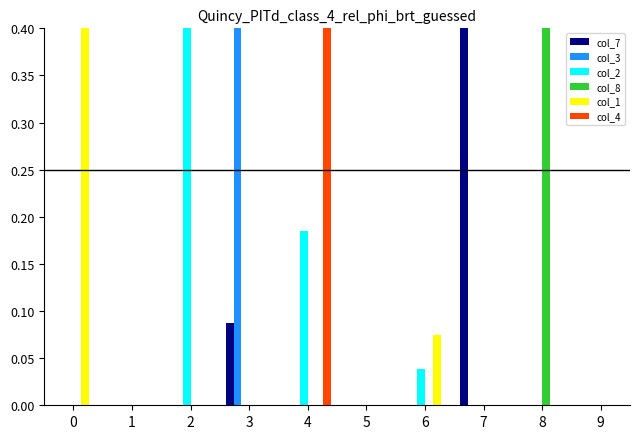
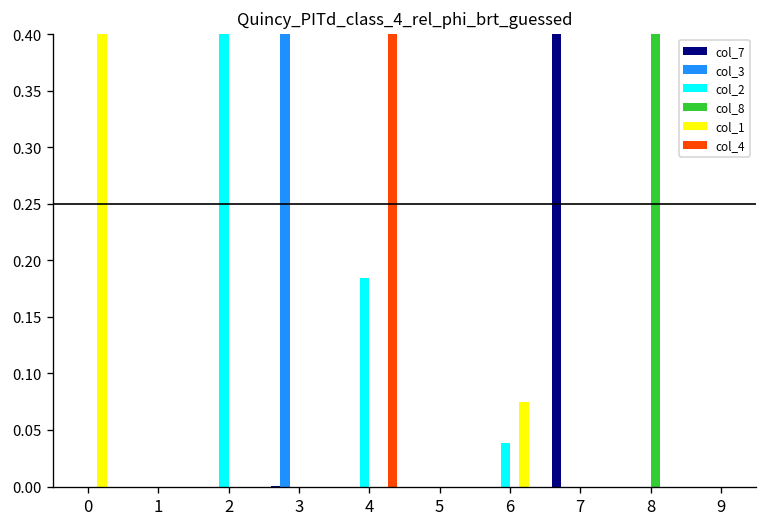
col_7, 3: 0.09 -> 0.00
